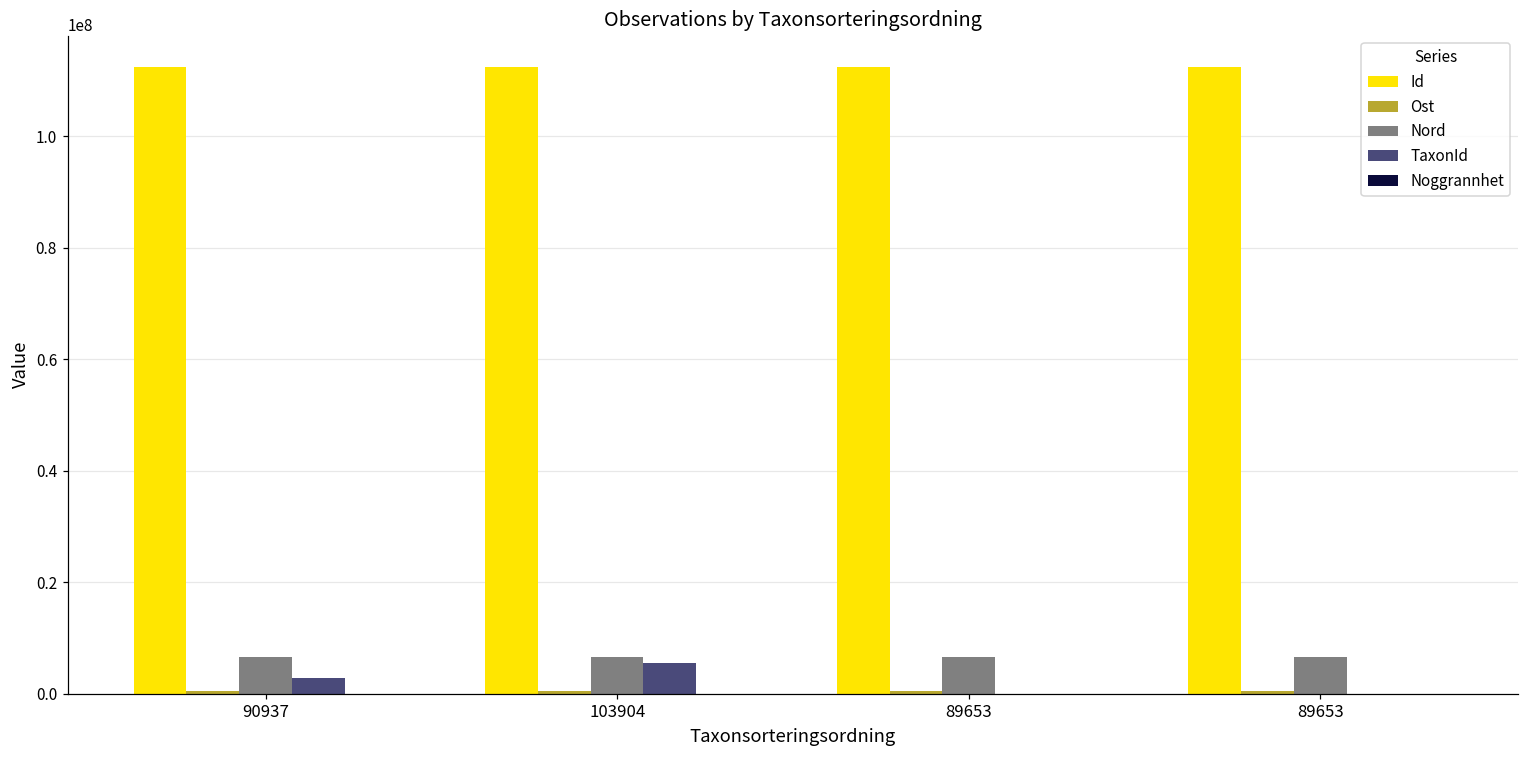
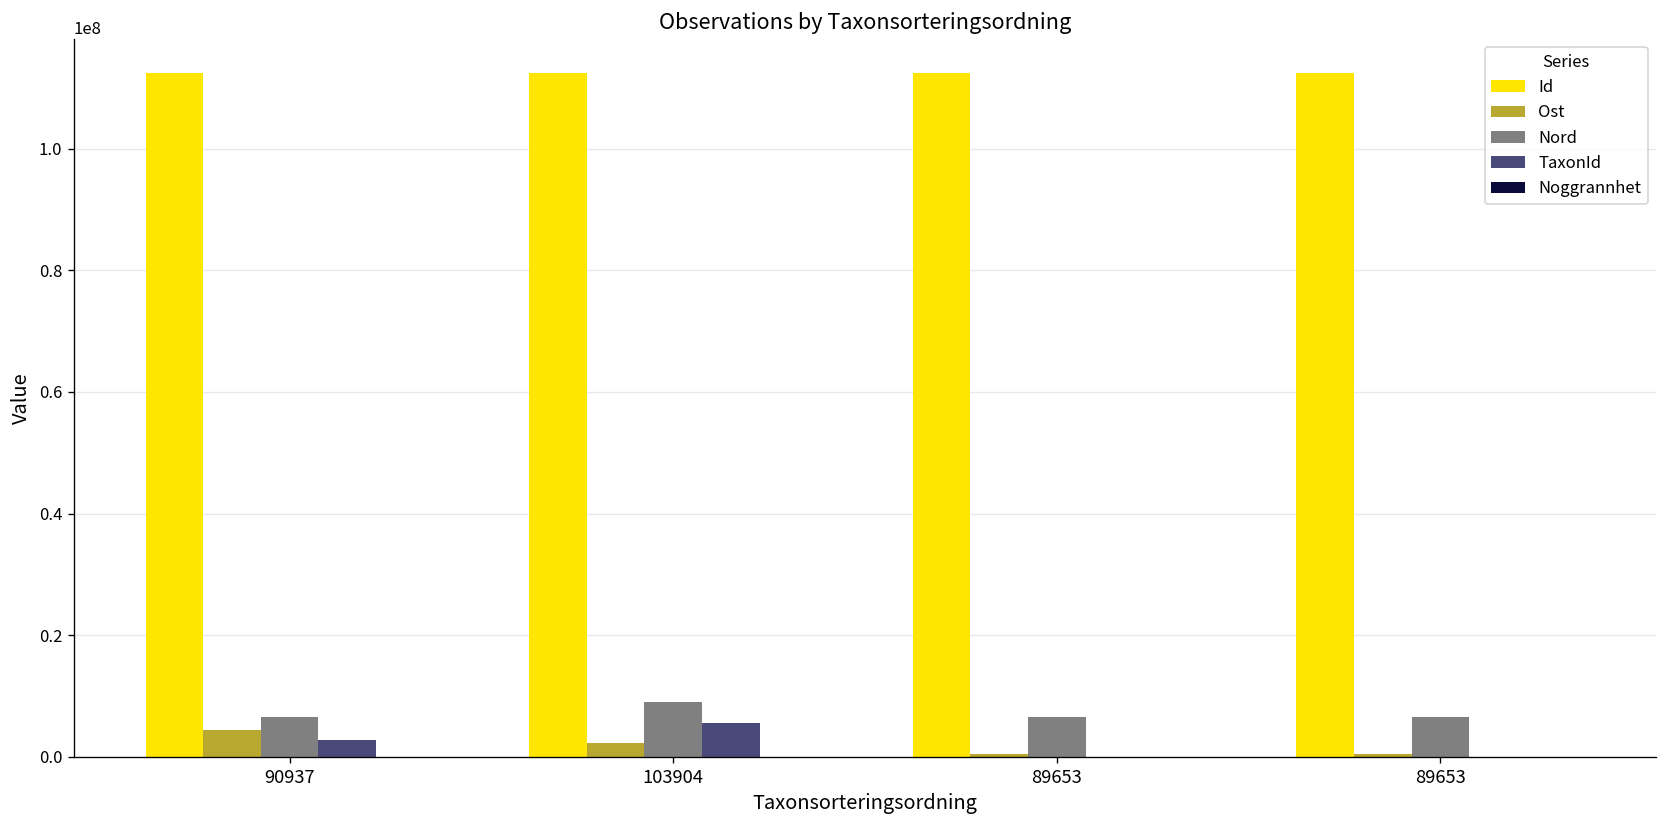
Ost, 90937: 1000000 -> 4000000
Ost, 103904: 1000000 -> 2000000
Nord, 103904: 7000000 -> 9000000
